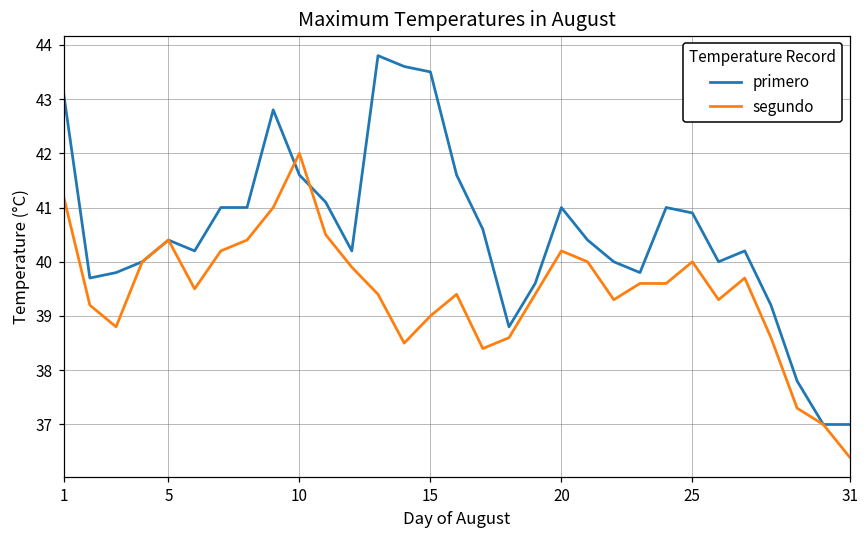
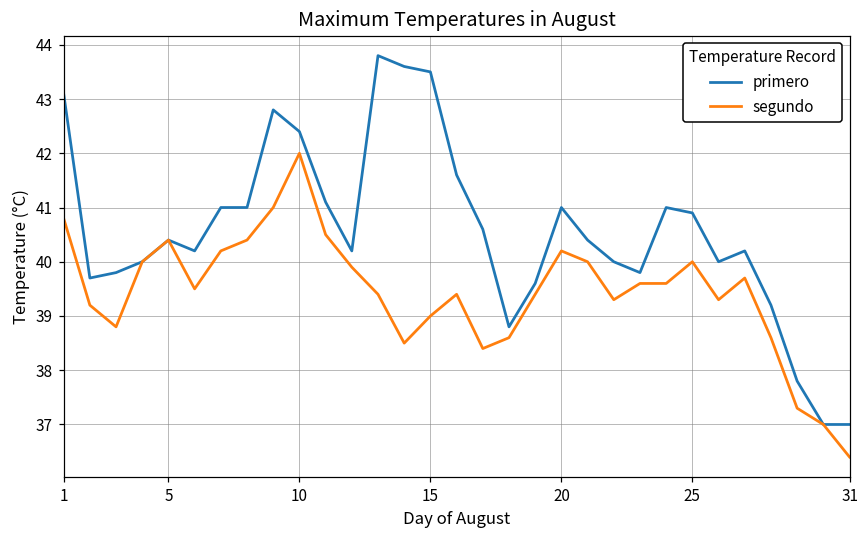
segundo, 1: 41.2 -> 40.8
primero, 10: 41.6 -> 42.4
